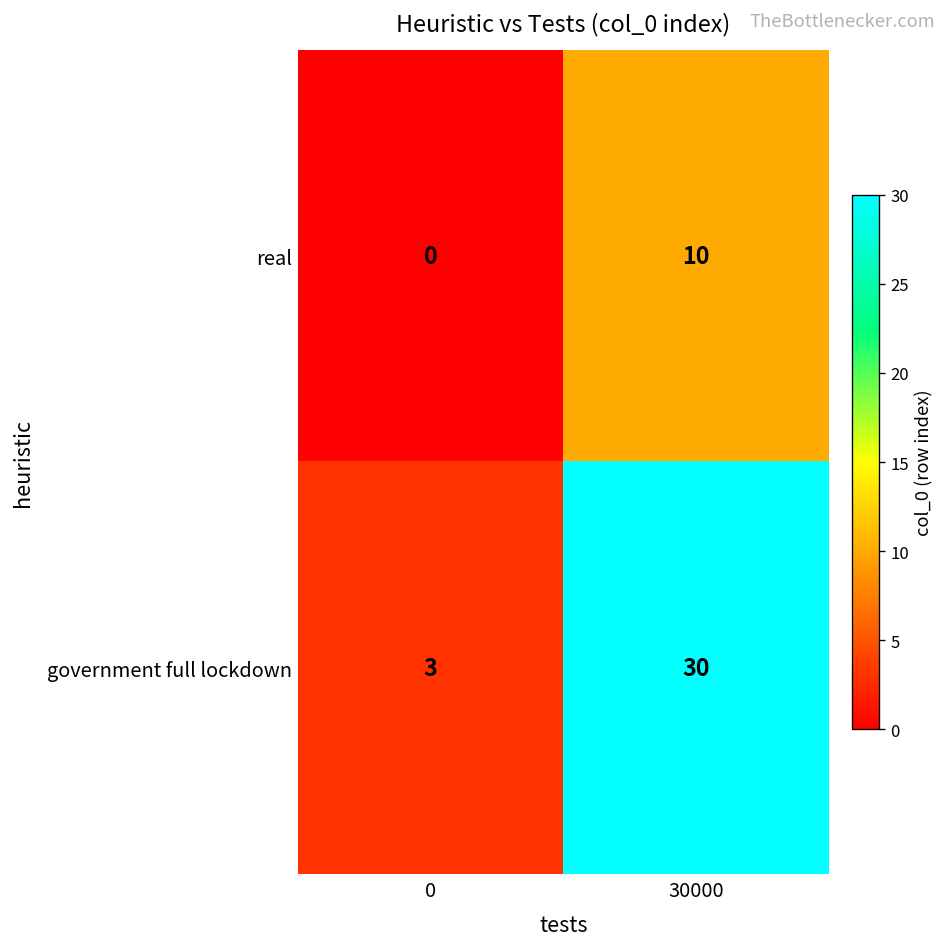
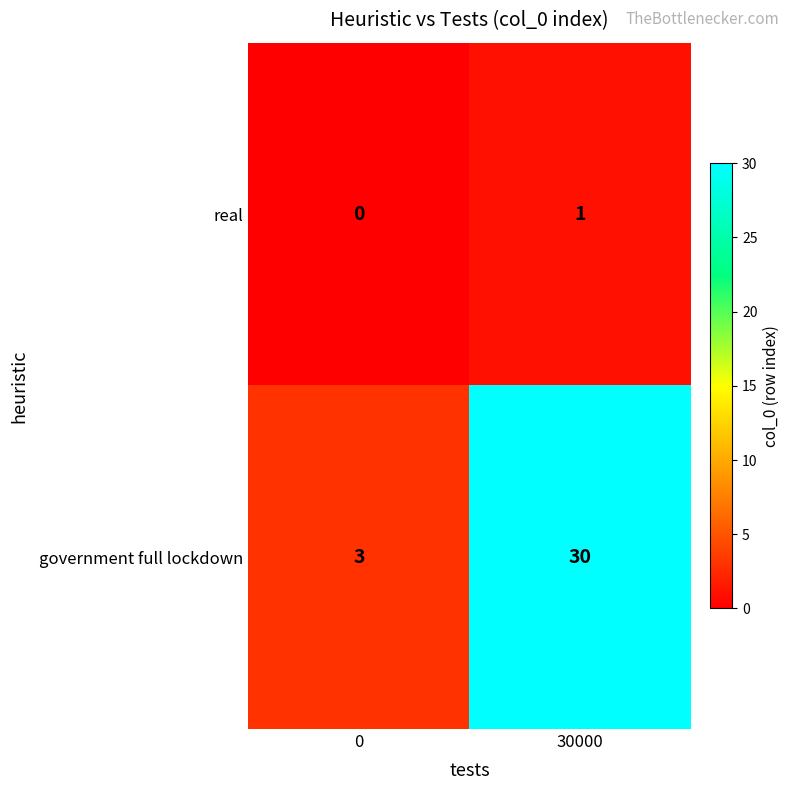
real, 30000: 10 -> 1
